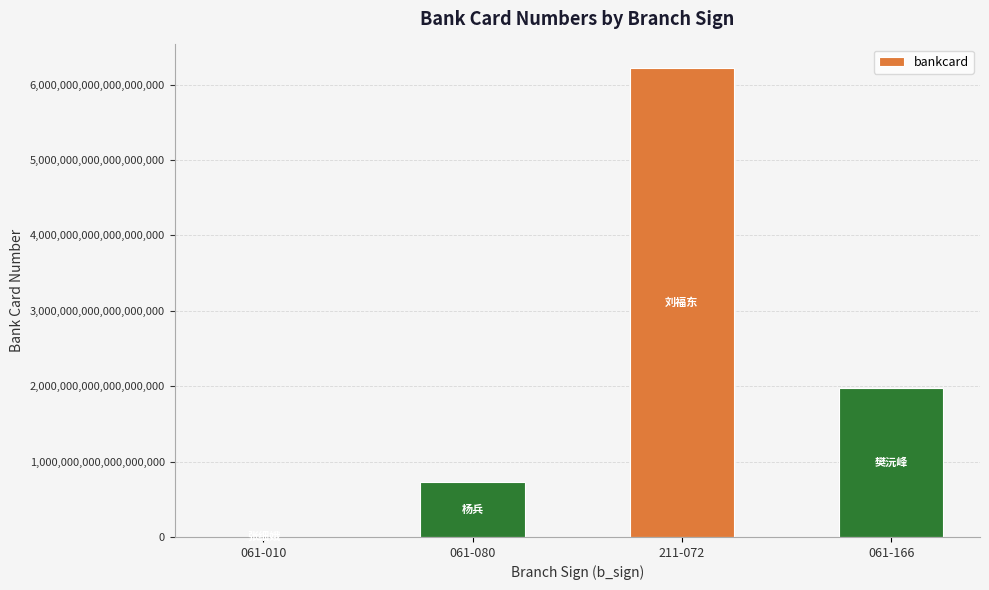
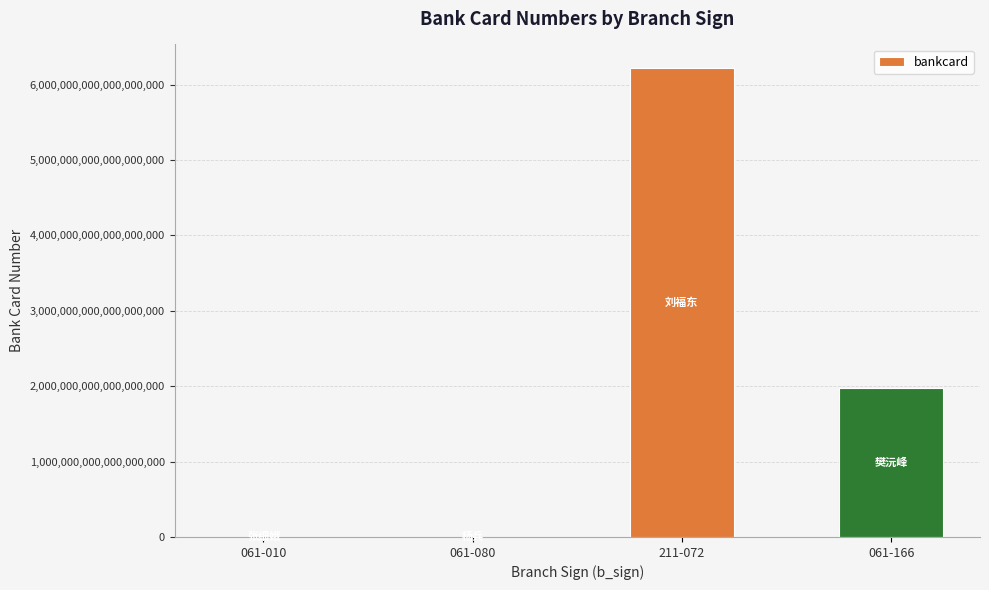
061-080: 700,000,000,000,000,000 -> 0
